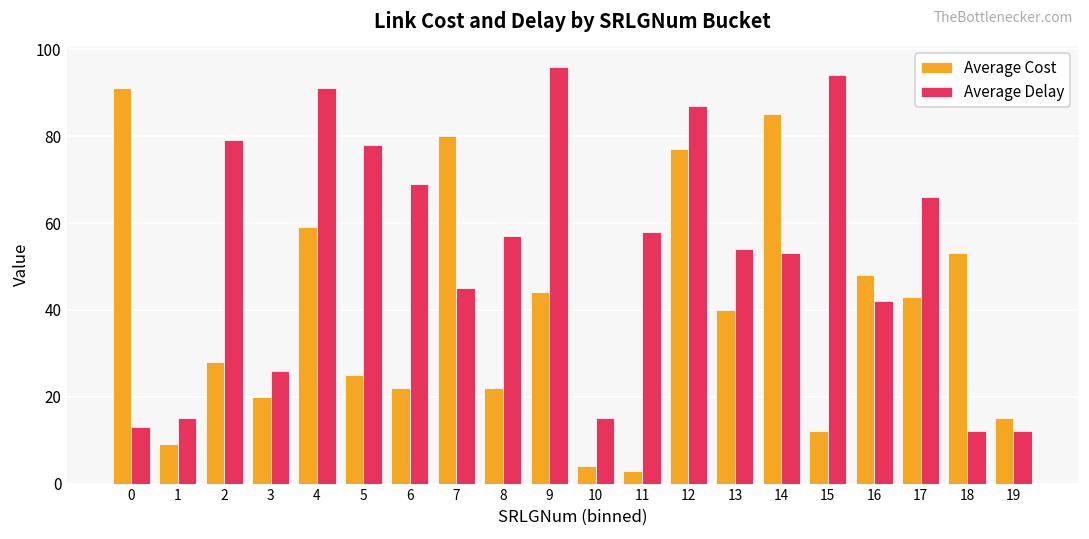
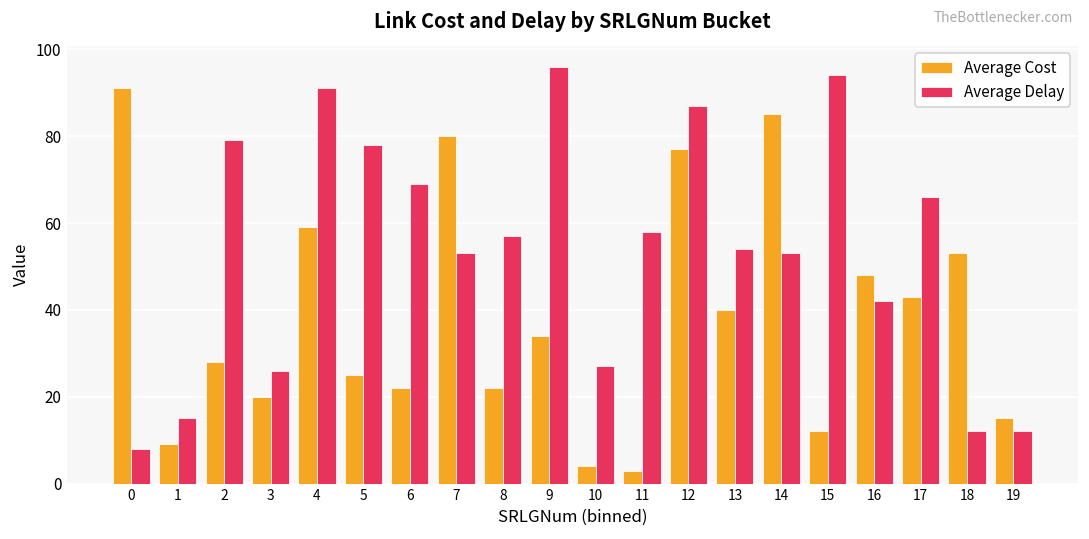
Average Delay, 0: 13 -> 8
Average Delay, 7: 45 -> 53
Average Cost, 9: 44 -> 34
Average Delay, 10: 15 -> 27
